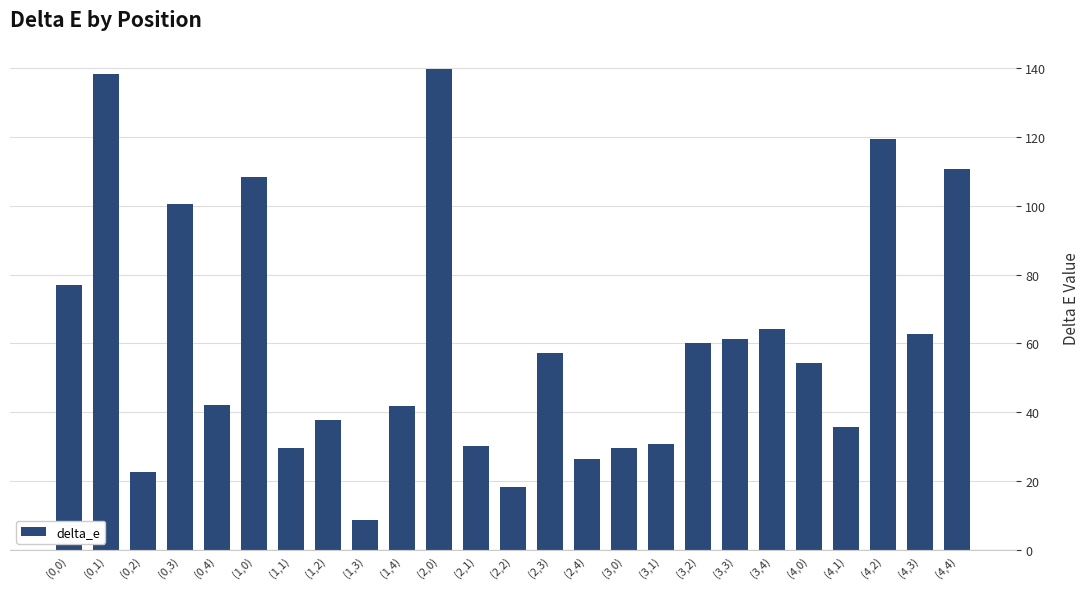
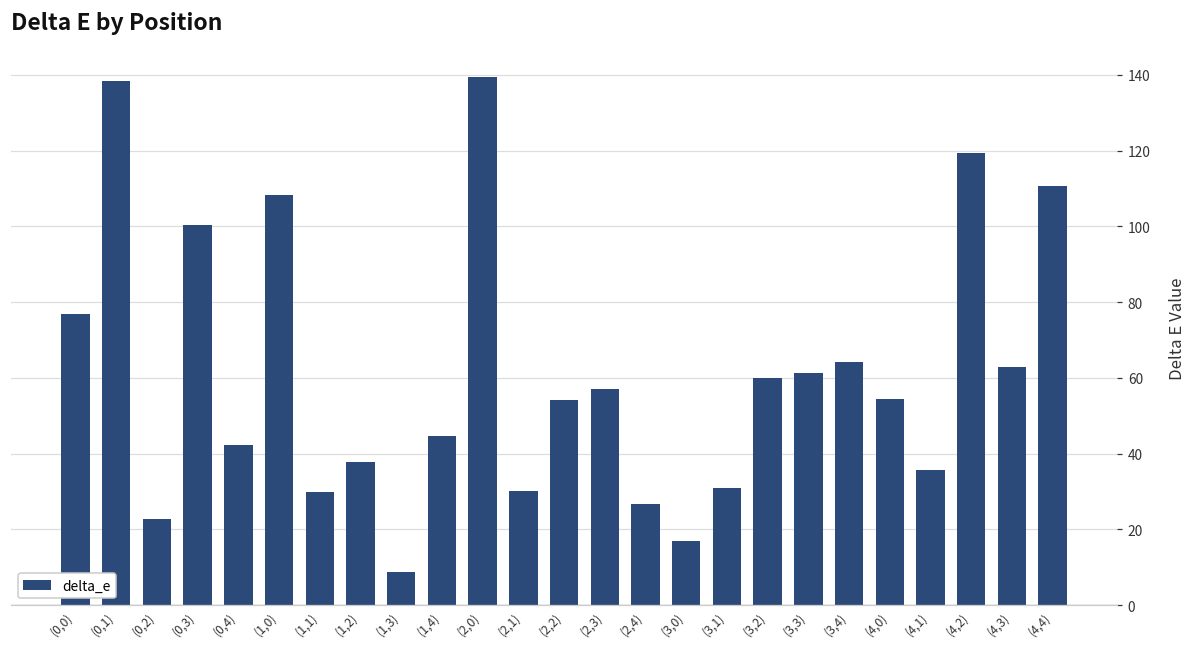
(1,4): 42 -> 45
(2,2): 18 -> 54
(3,0): 30 -> 17
